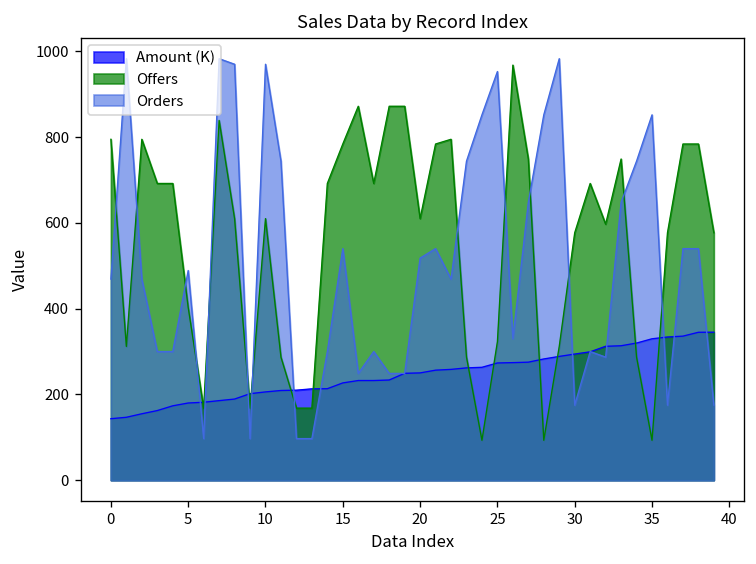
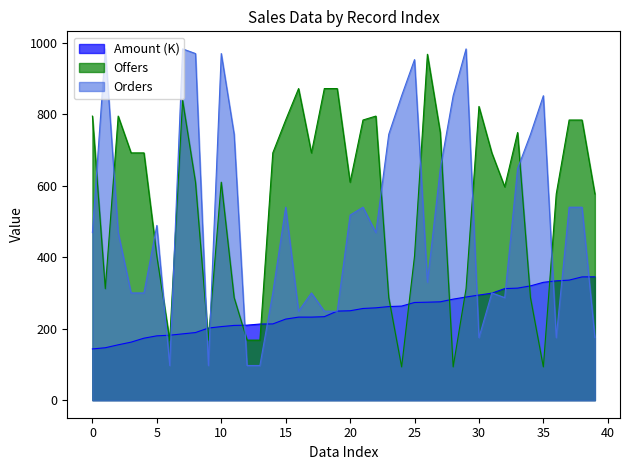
Offers, 25: 320 -> 400
Offers, 30: 580 -> 820
